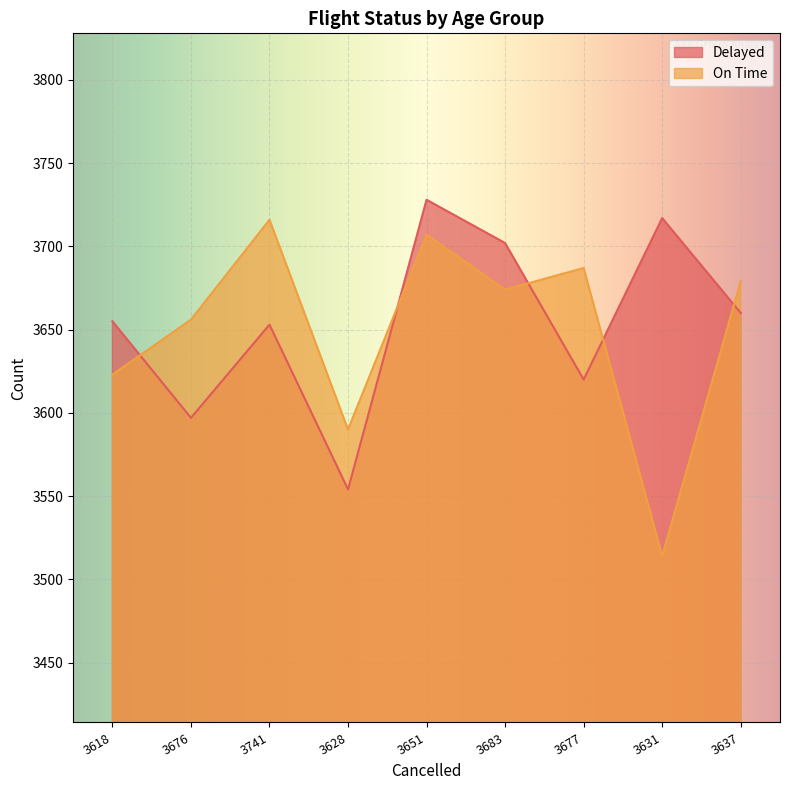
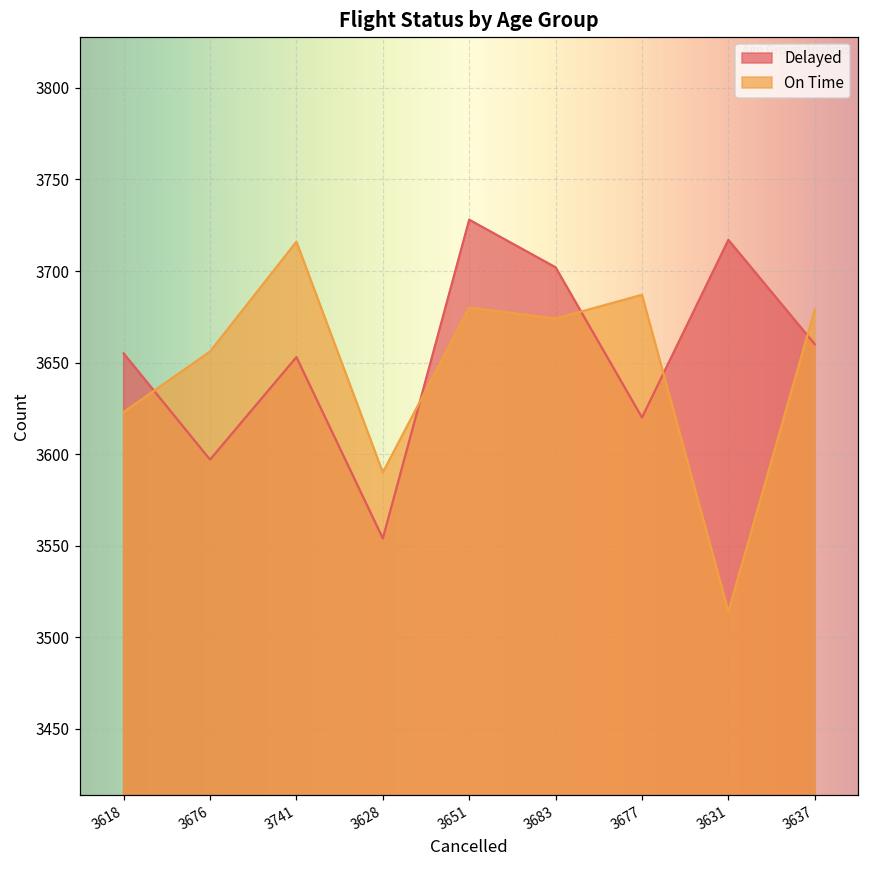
On Time, 3651: 3707 -> 3680
